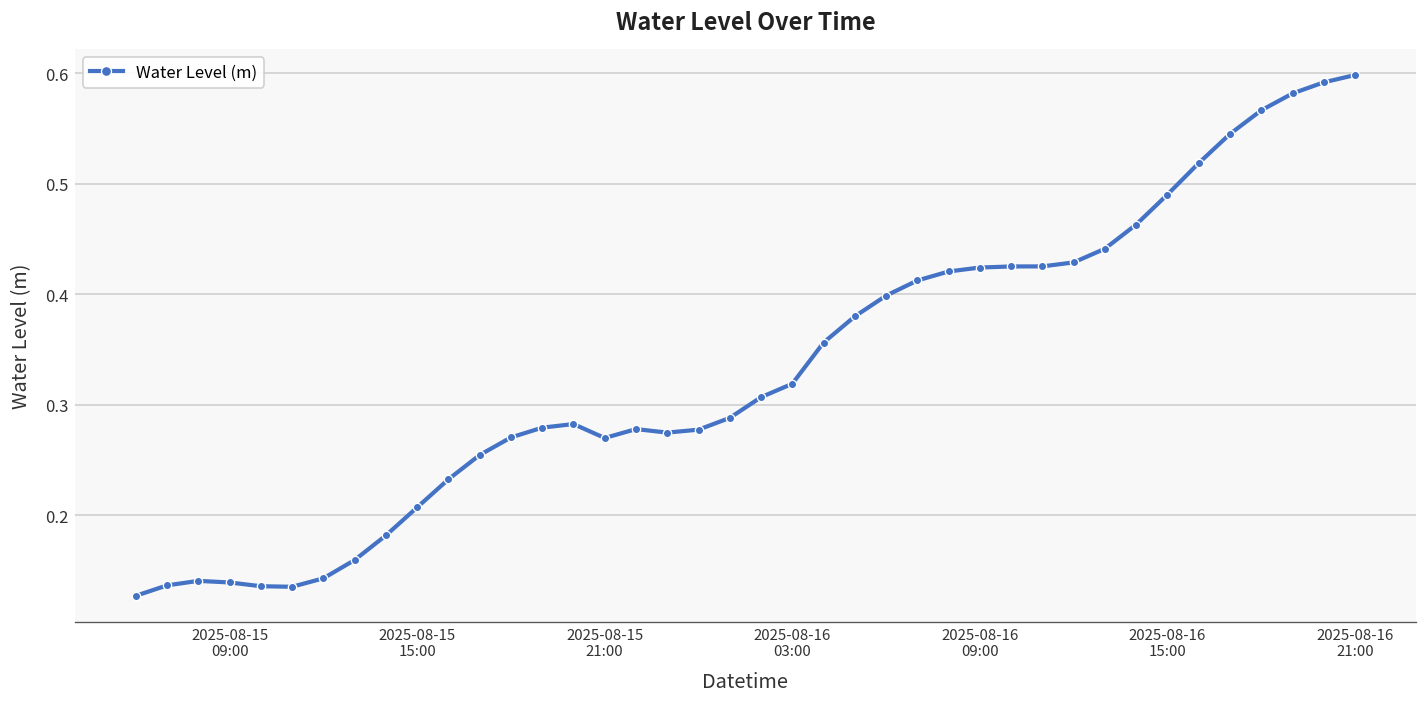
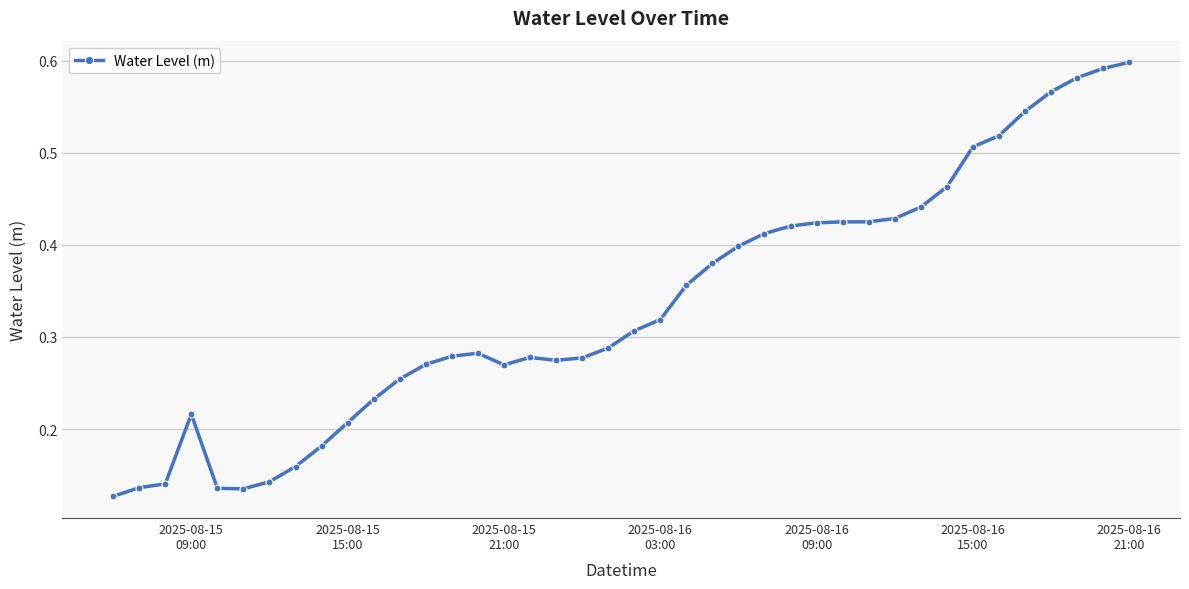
2025-08-15 09:00: 0.14 -> 0.22
2025-08-16 15:00: 0.49 -> 0.51
